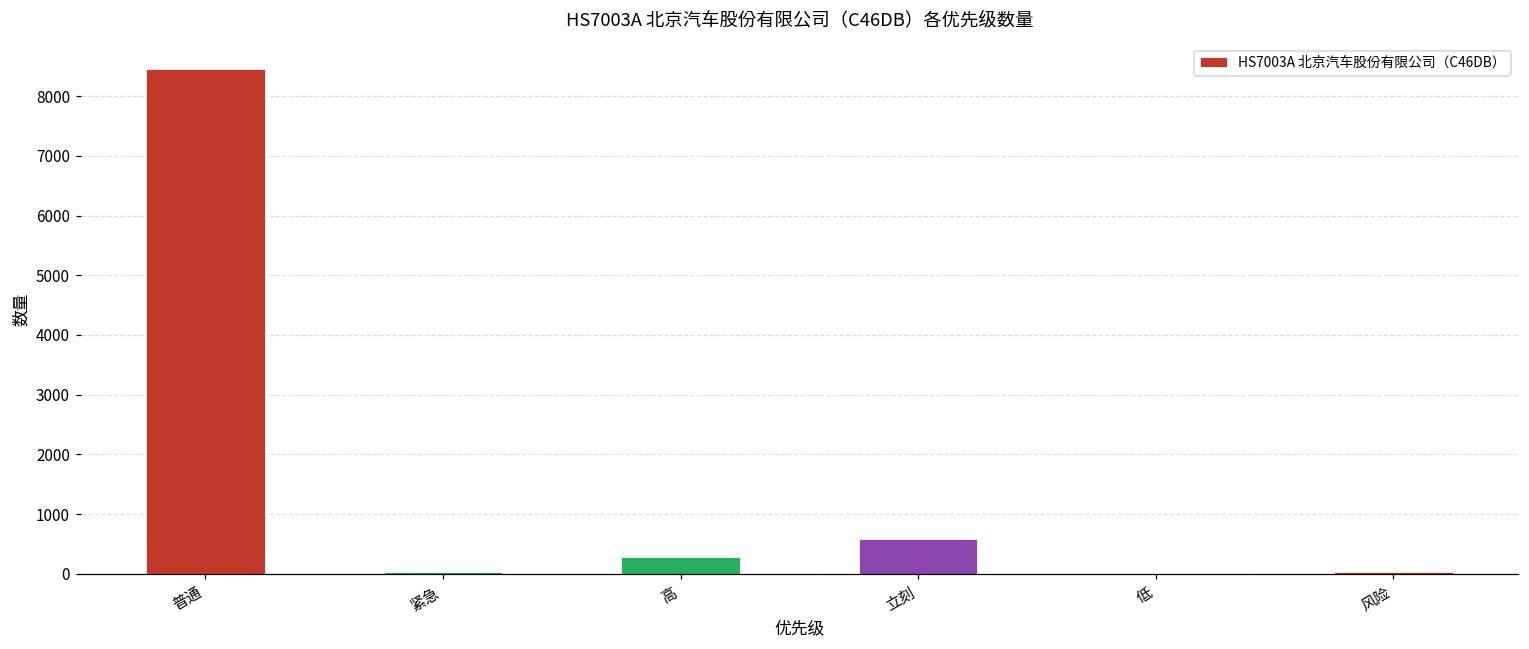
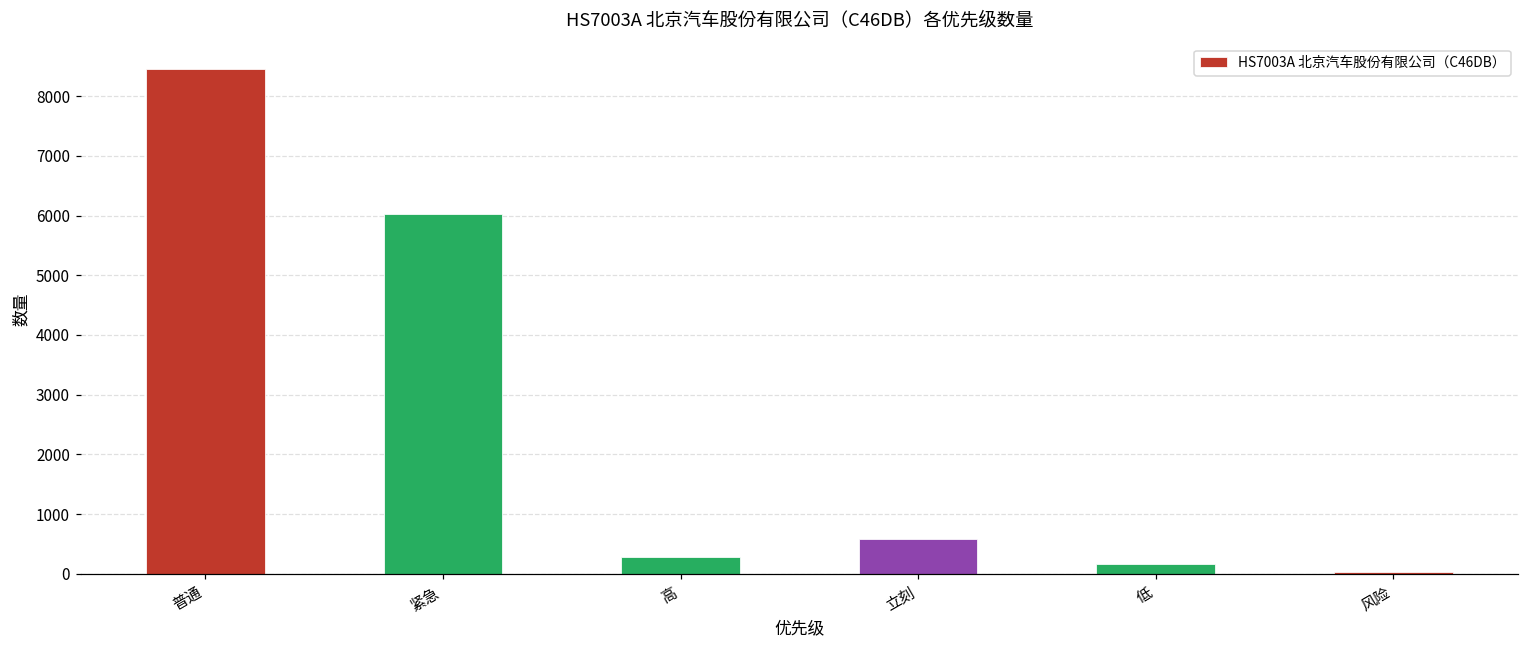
紧急: 0 -> 6000
低: 0 -> 200
